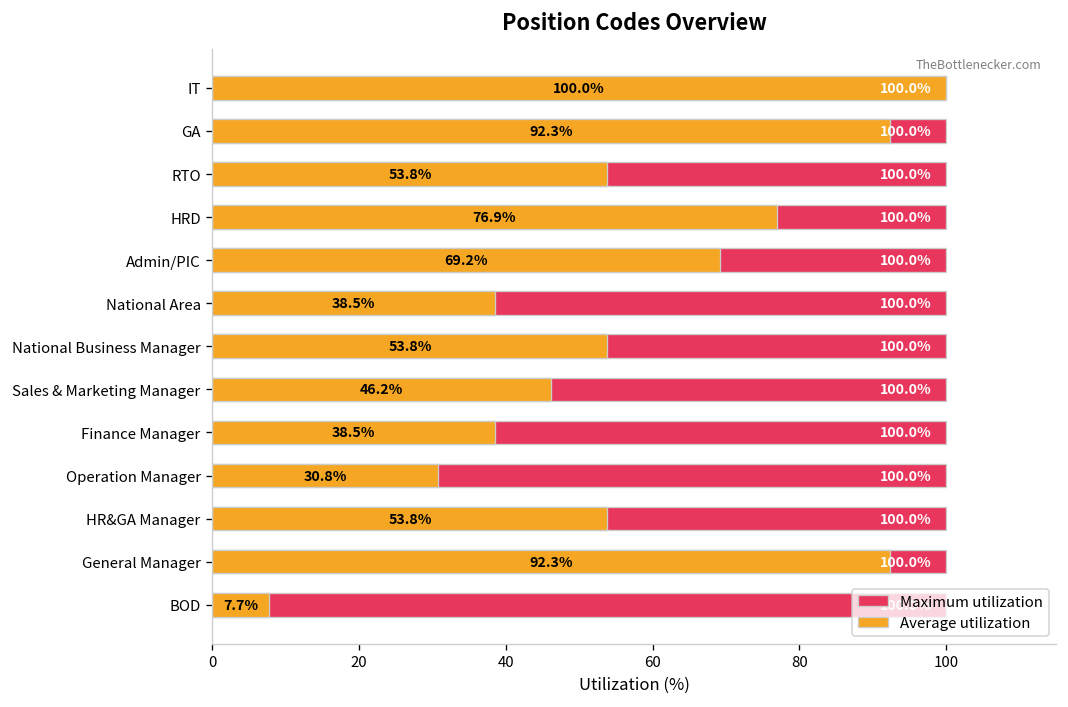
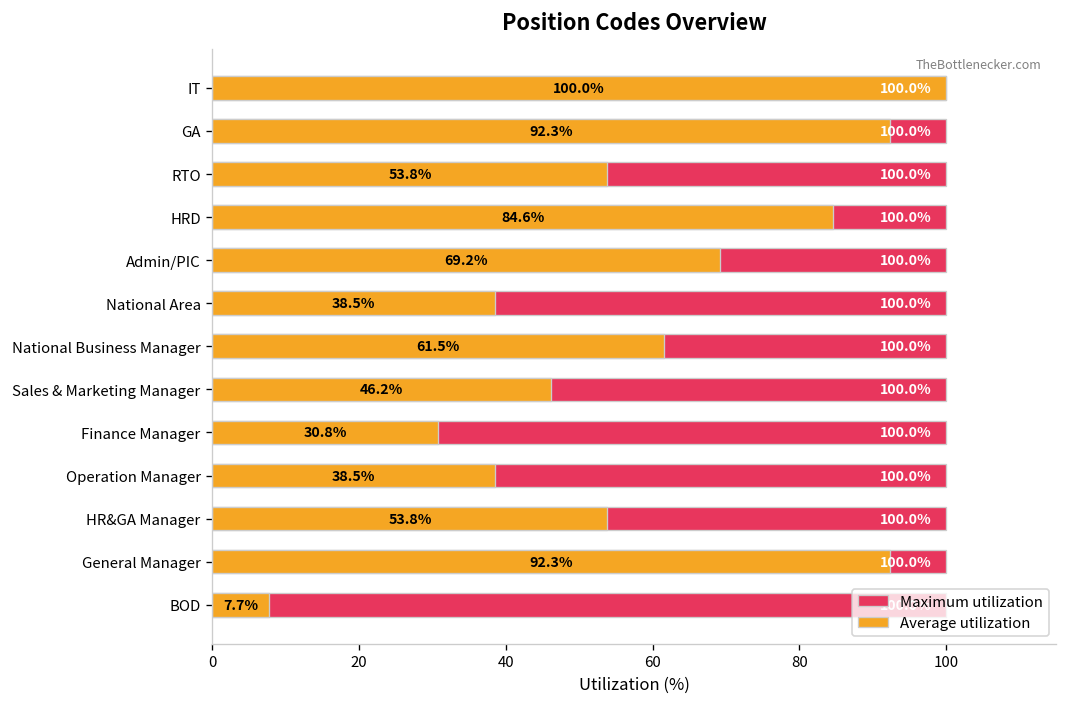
Average utilization, HRD: 76.9% -> 84.6%
Average utilization, National Business Manager: 53.8% -> 61.5%
Average utilization, Finance Manager: 38.5% -> 30.8%
Average utilization, Operation Manager: 30.8% -> 38.5%
